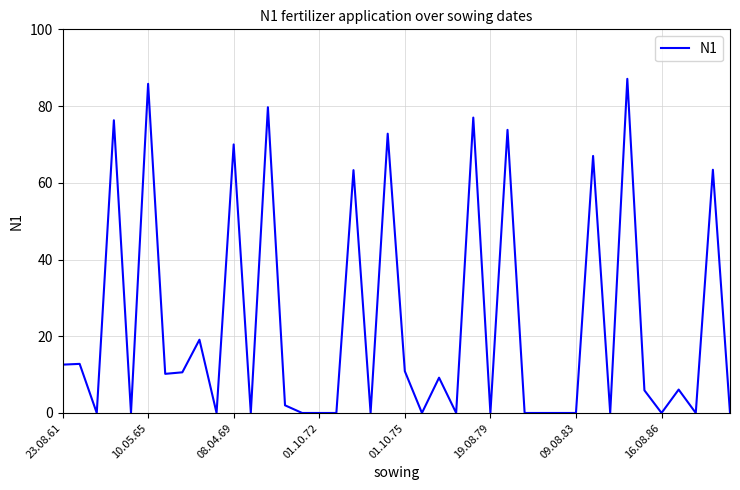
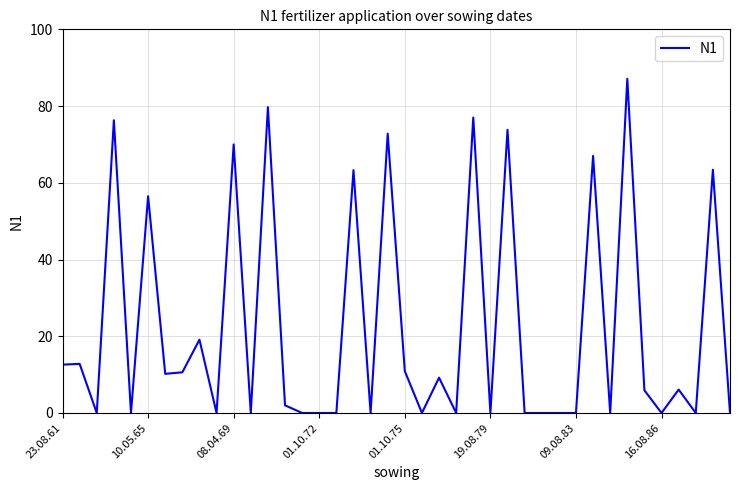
10.05.65: 86 -> 57
